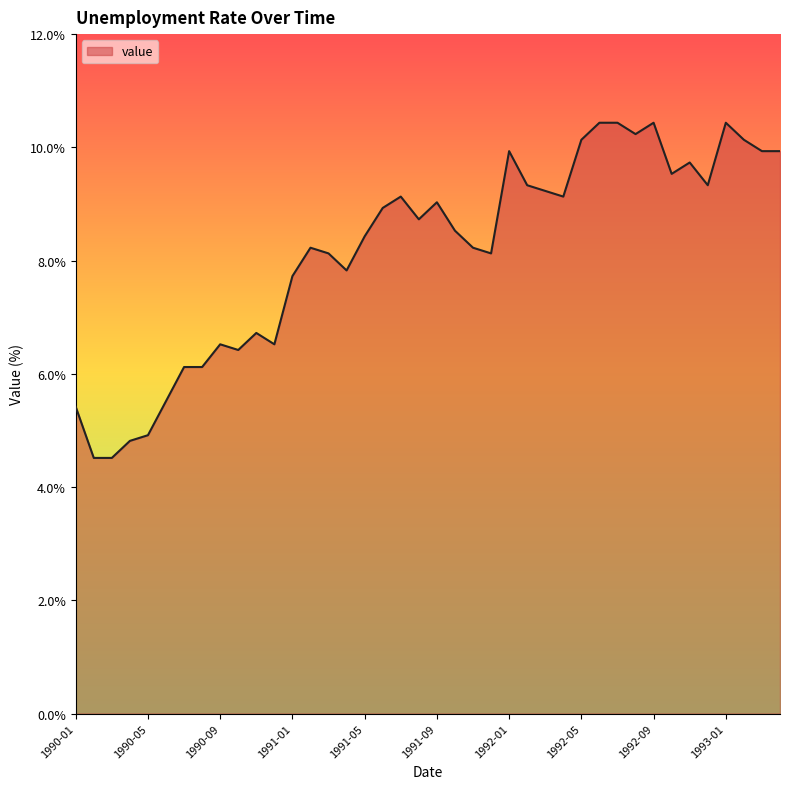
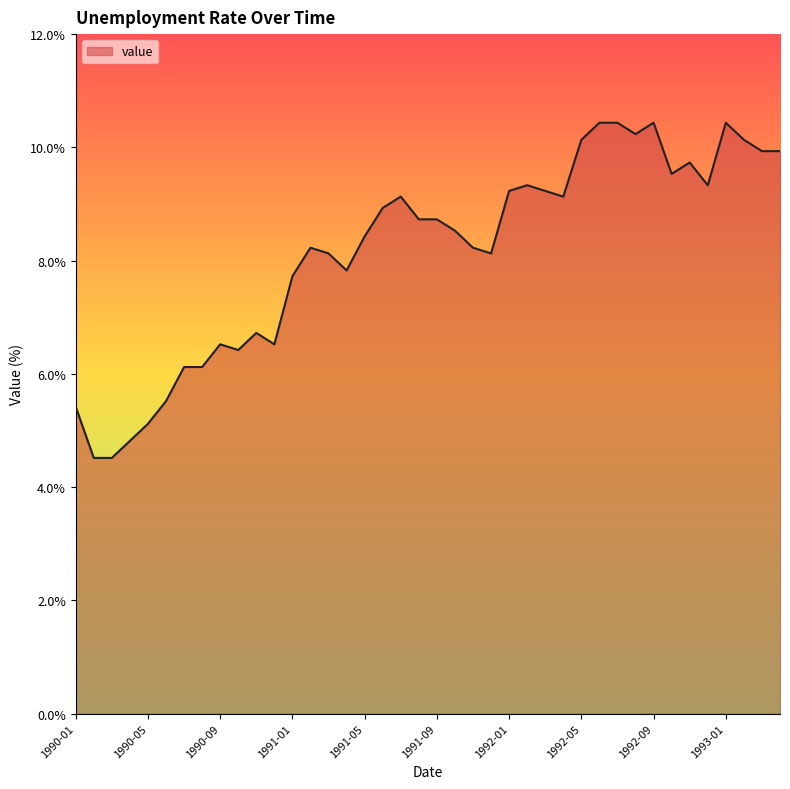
1990-05: 4.9% -> 5.1%
1991-09: 9.0% -> 8.7%
1992-01: 9.9% -> 9.2%
